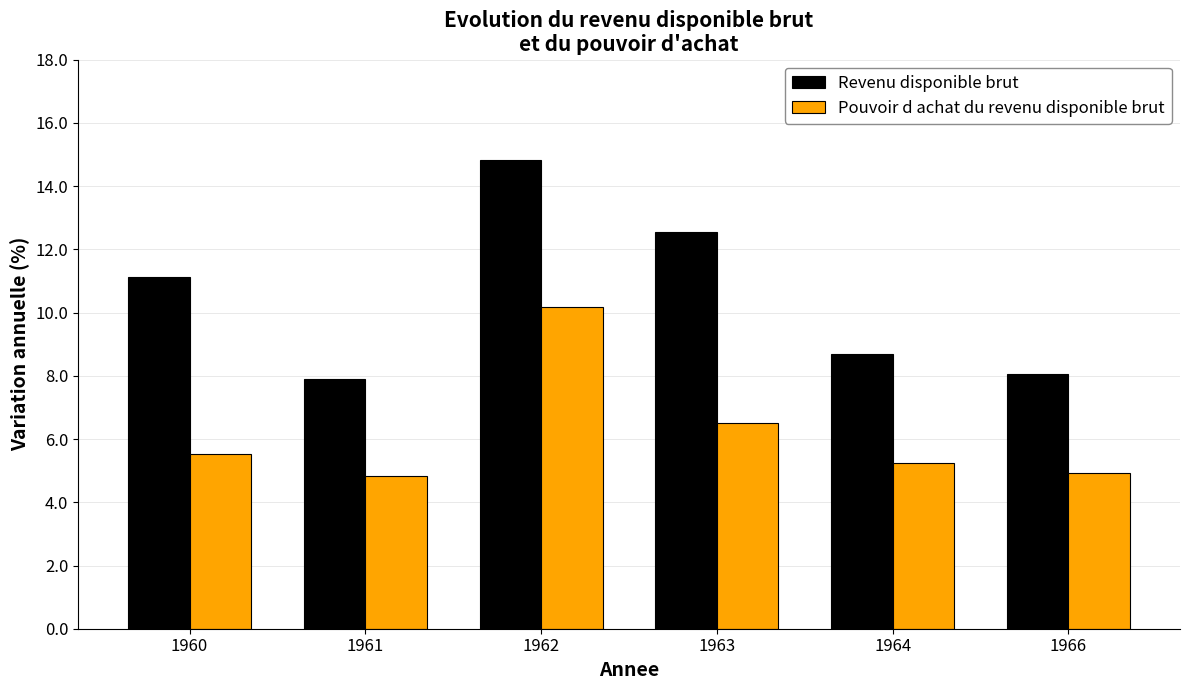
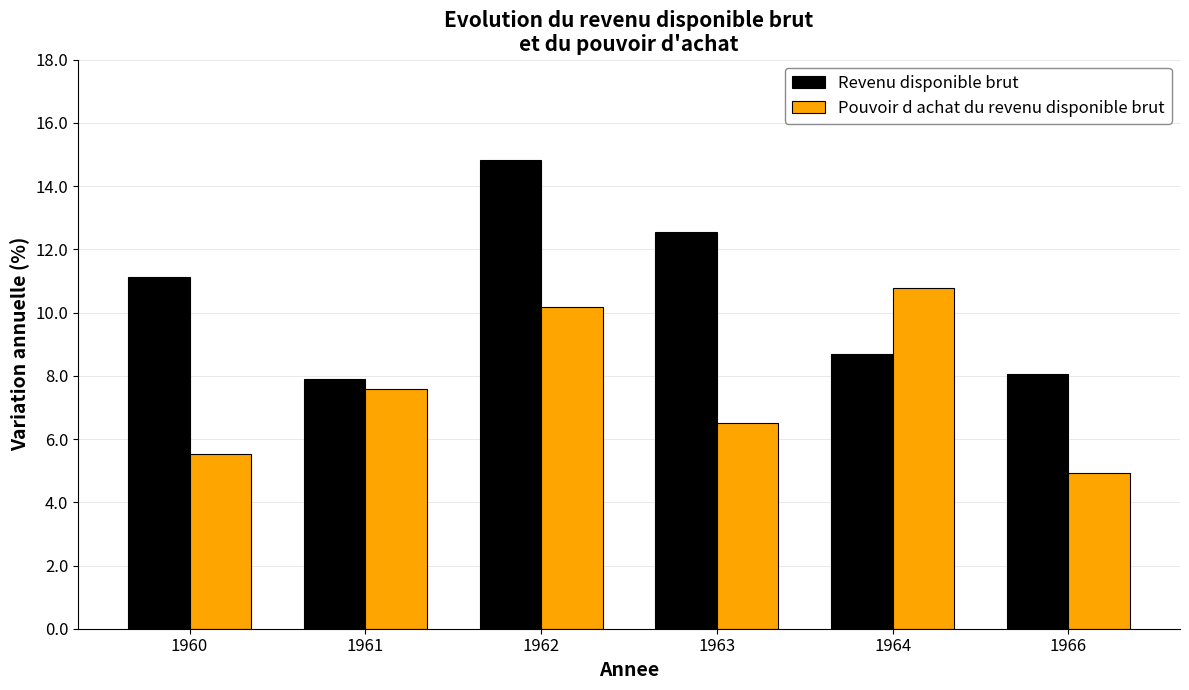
Pouvoir d achat du revenu disponible brut, 1961: 4.8 -> 7.6
Pouvoir d achat du revenu disponible brut, 1964: 5.3 -> 10.8
